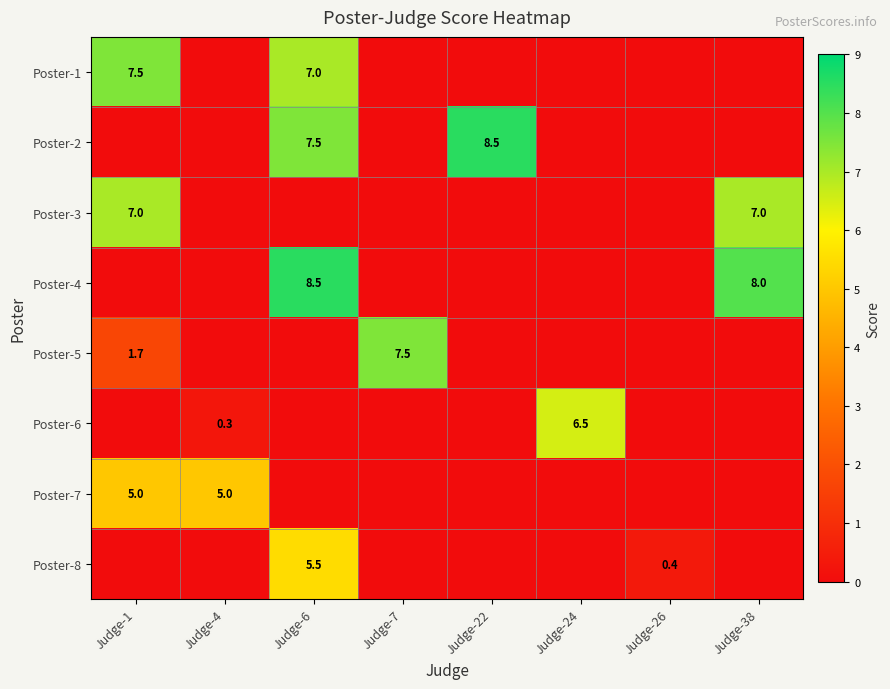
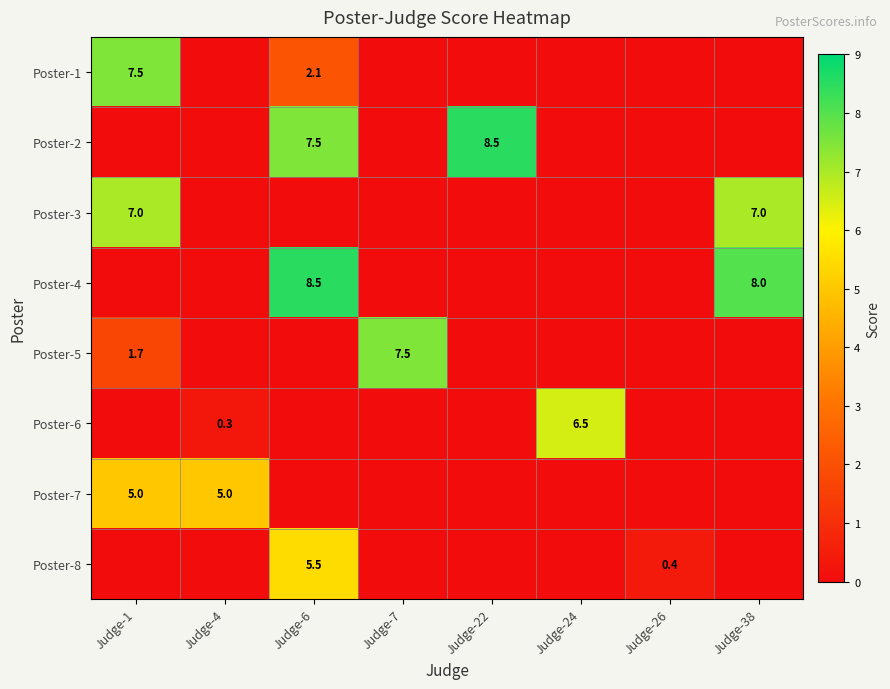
Poster-1, Judge-6: 7.0 -> 2.1
